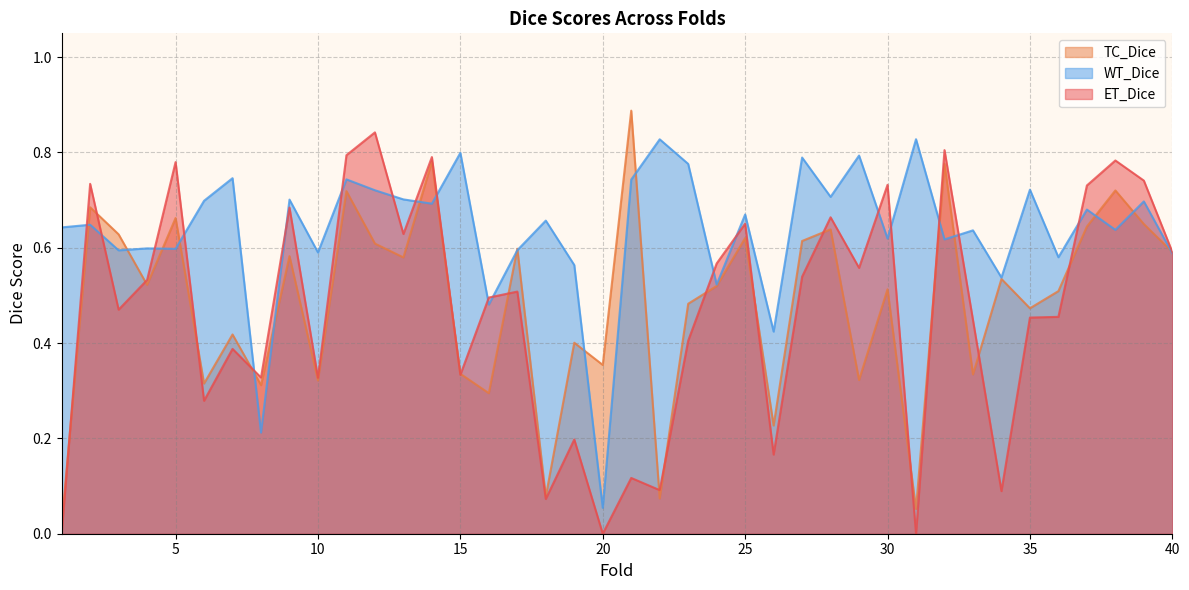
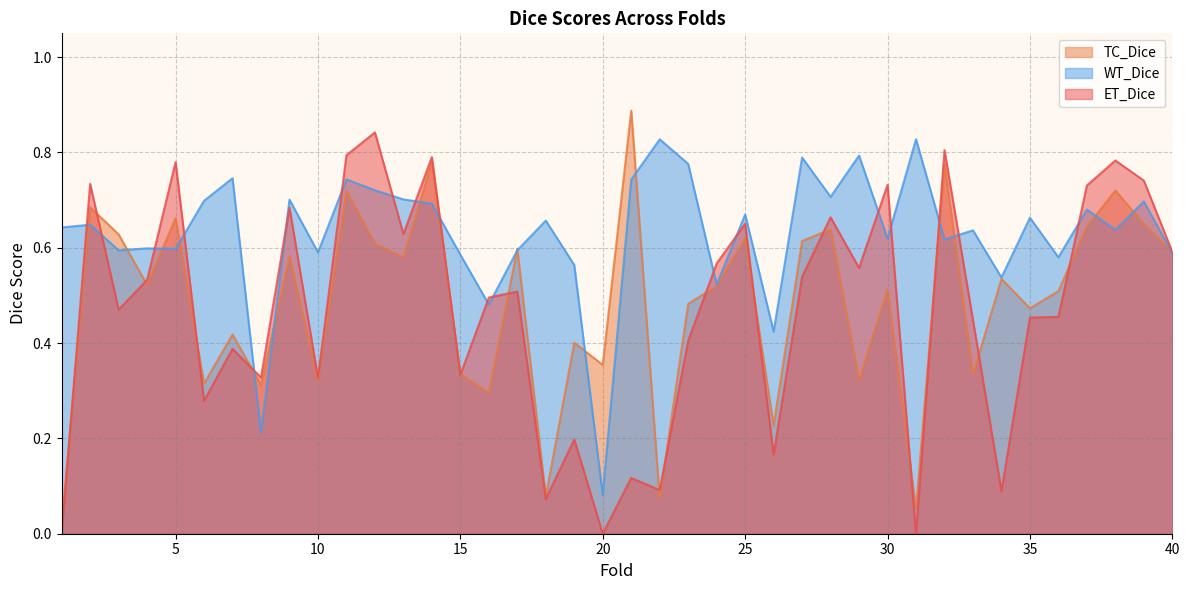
WT_Dice, 15: 0.80 -> 0.59
WT_Dice, 20: 0.05 -> 0.08
WT_Dice, 35: 0.72 -> 0.66
